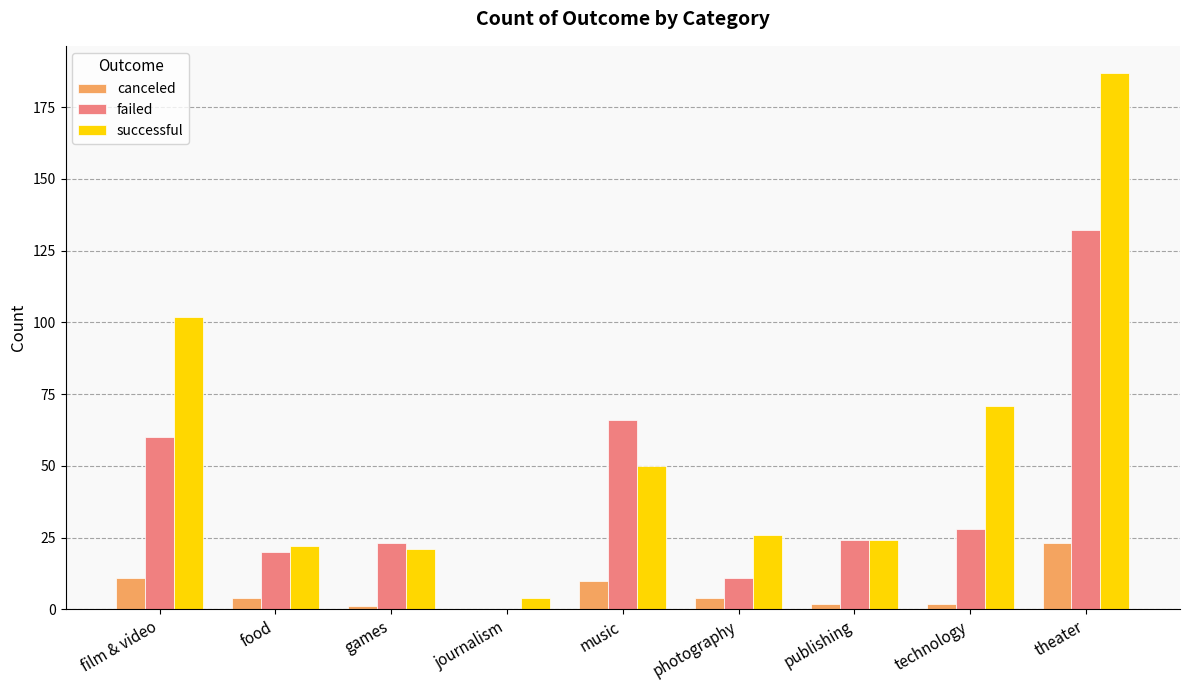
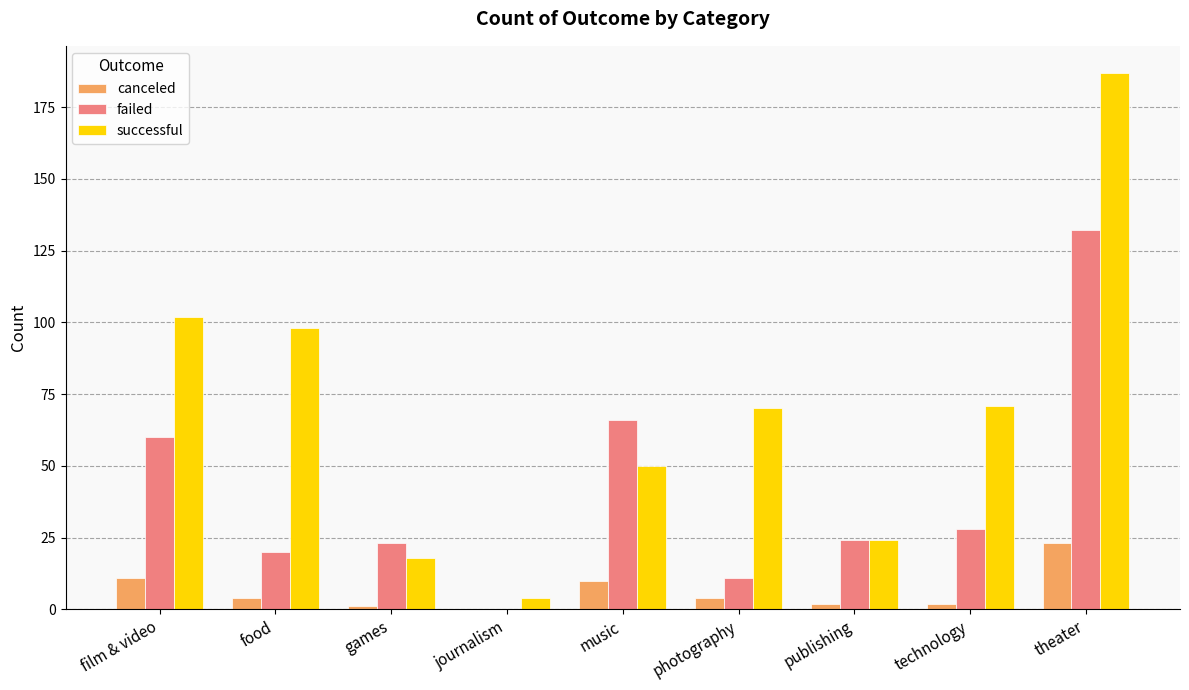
successful, food: 22 -> 98
successful, games: 21 -> 18
successful, photography: 26 -> 70
